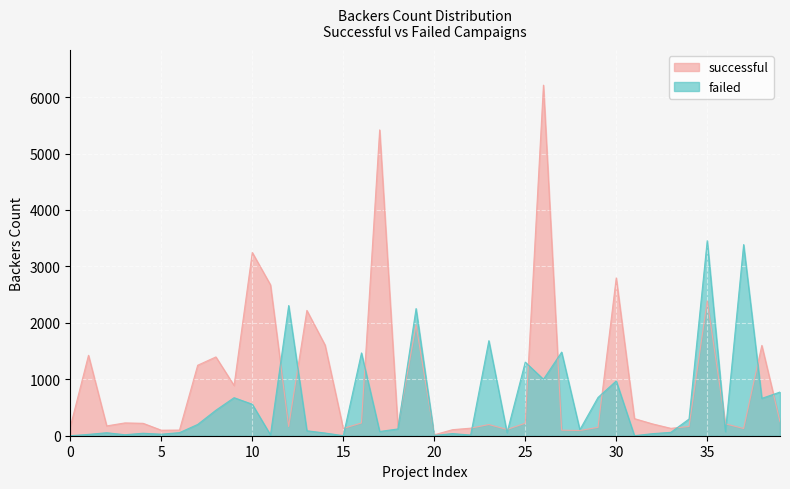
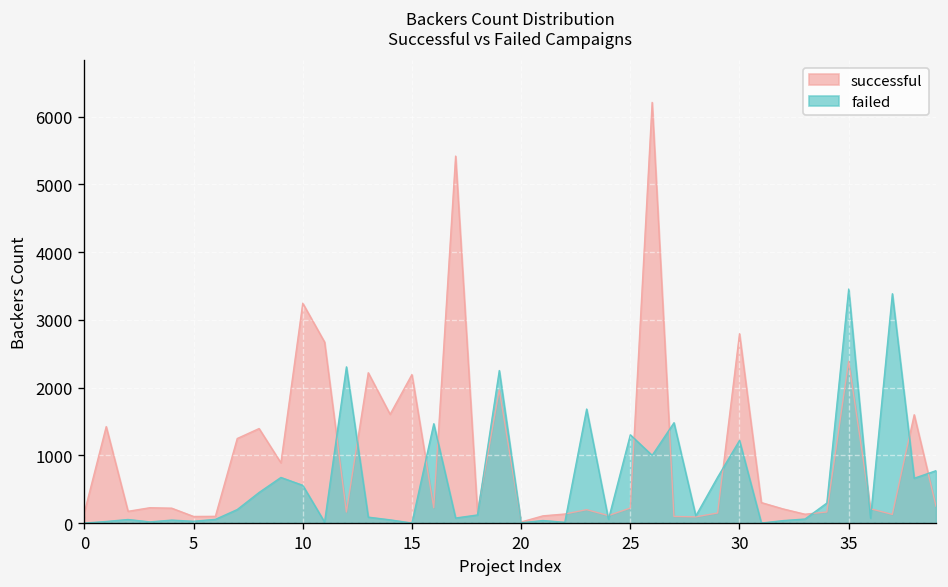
successful, 15: 100 -> 2200
failed, 30: 1000 -> 1200
